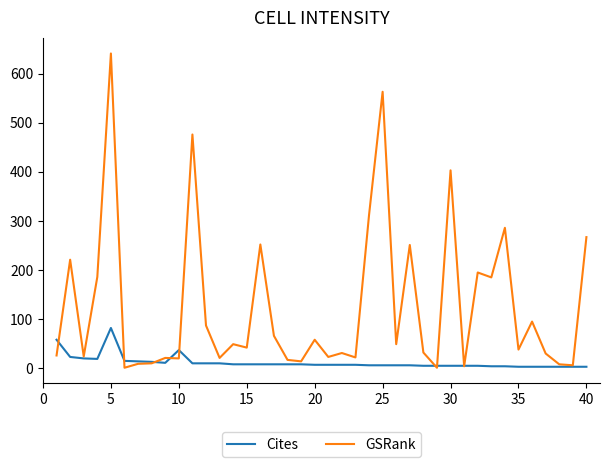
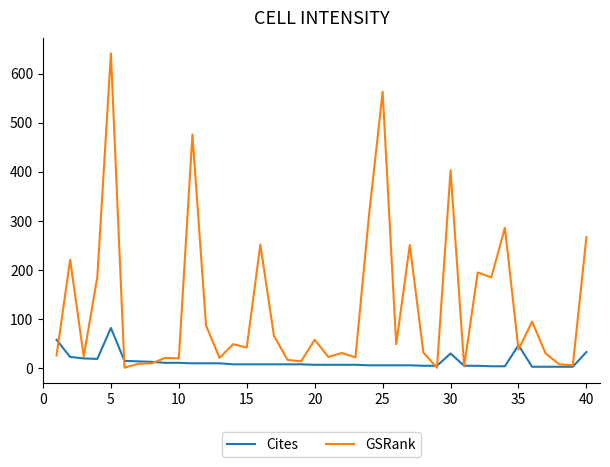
Cites, 10: 40 -> 10
Cites, 30: 10 -> 30
Cites, 35: 0 -> 50
Cites, 40: 0 -> 30
